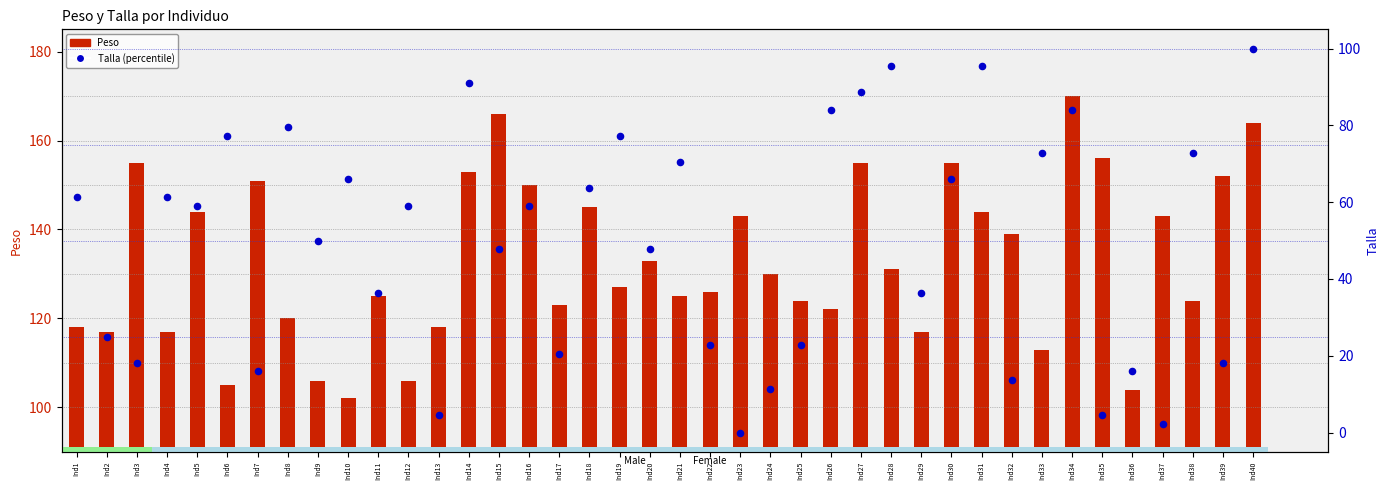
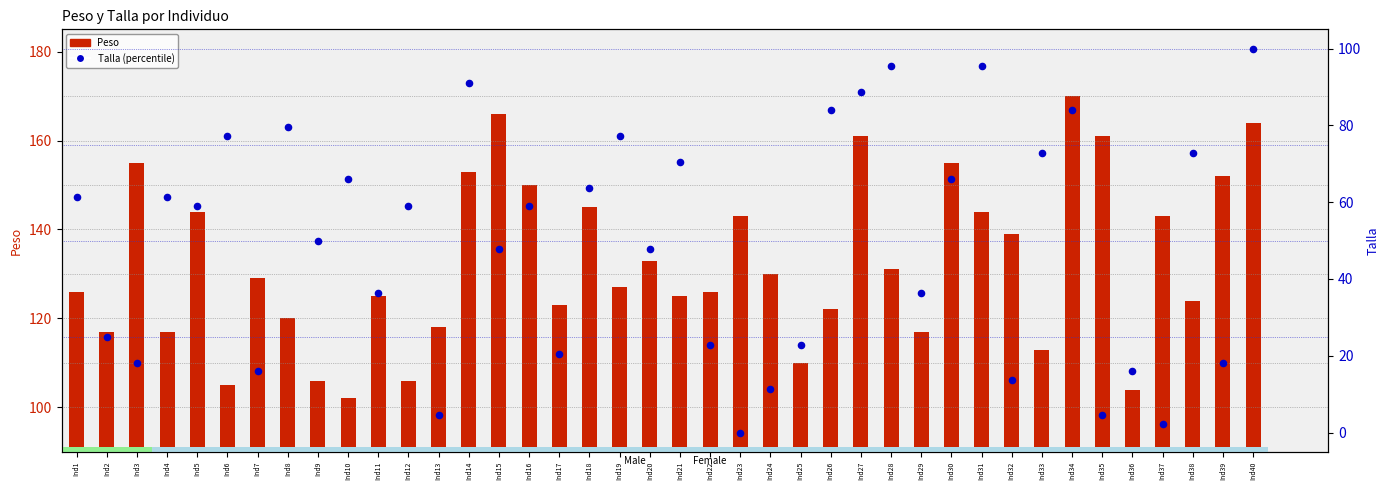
Peso, Ind1: 118 -> 126
Peso, Ind7: 151 -> 129
Peso, Ind25: 124 -> 110
Peso, Ind27: 155 -> 161
Peso, Ind35: 156 -> 161
